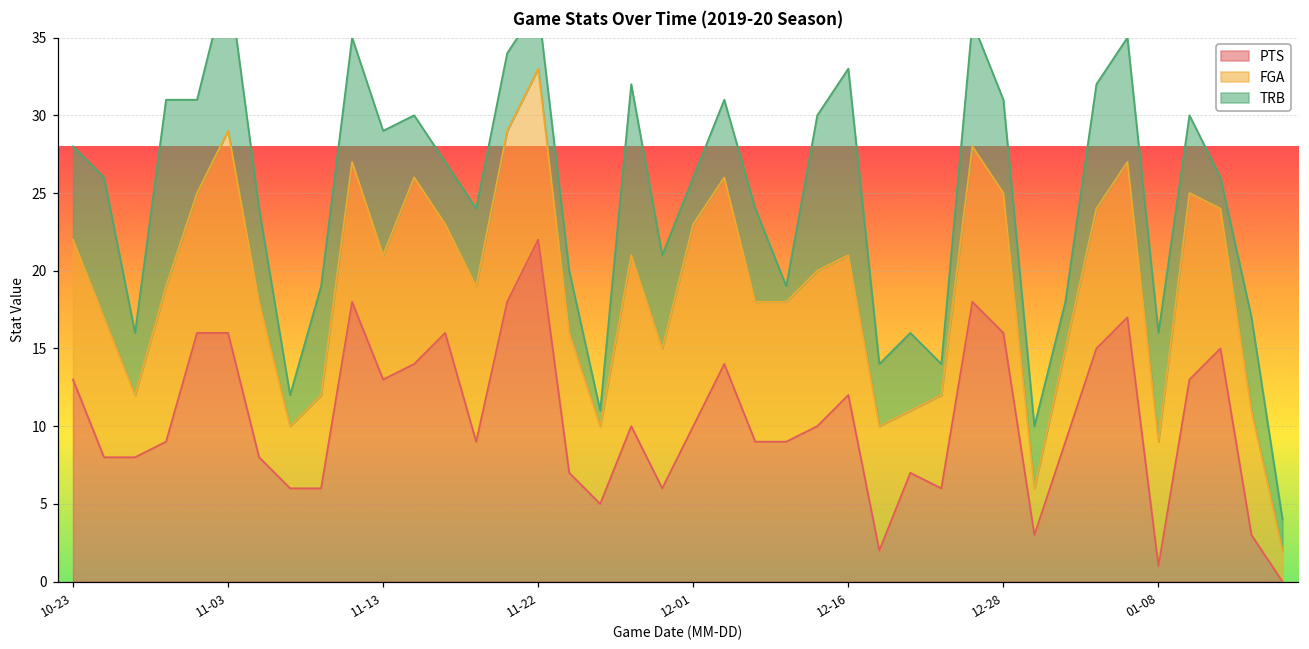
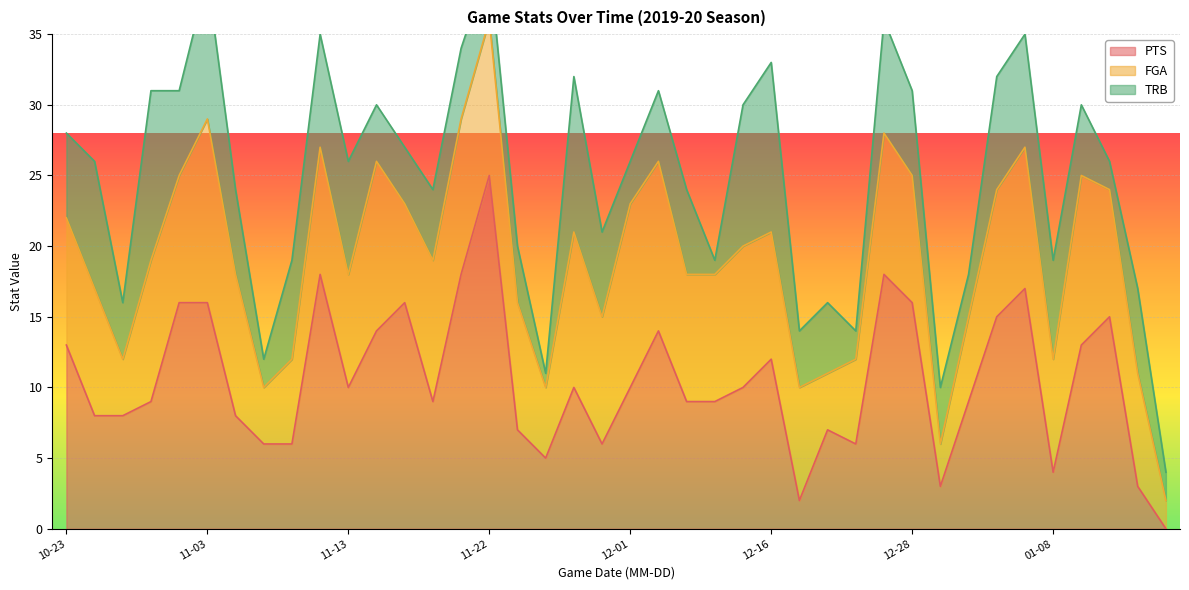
PTS, 11-13: 13 -> 10
PTS, 11-22: 22 -> 25
PTS, 01-08: 1 -> 4
